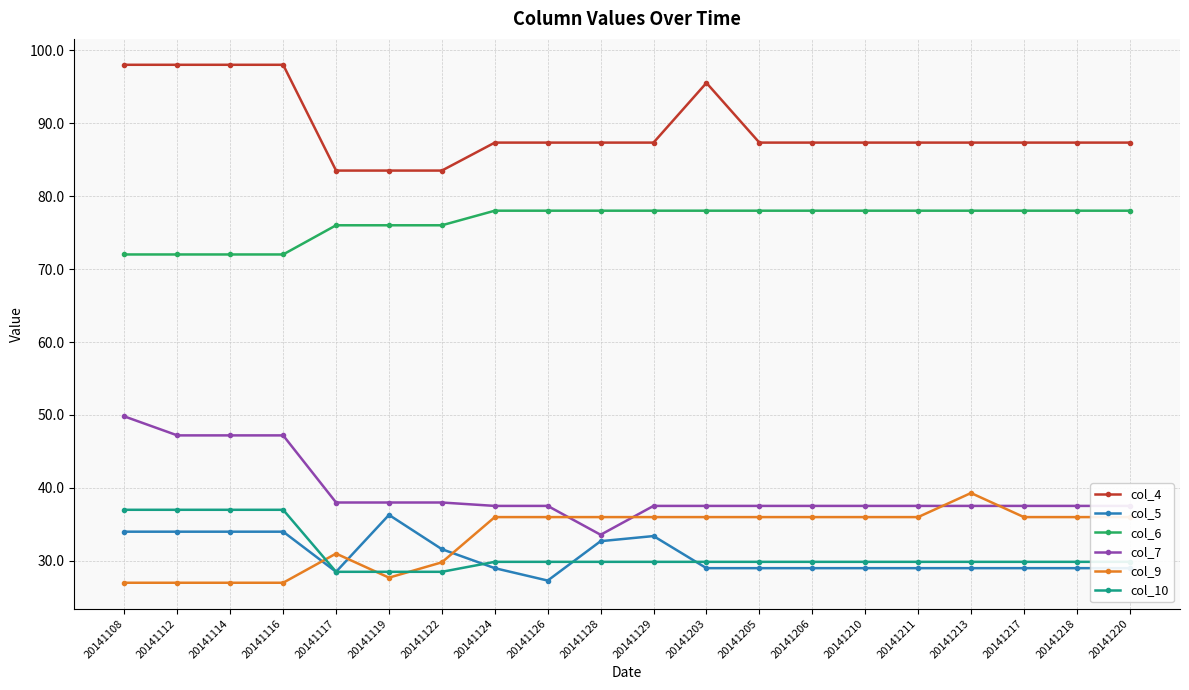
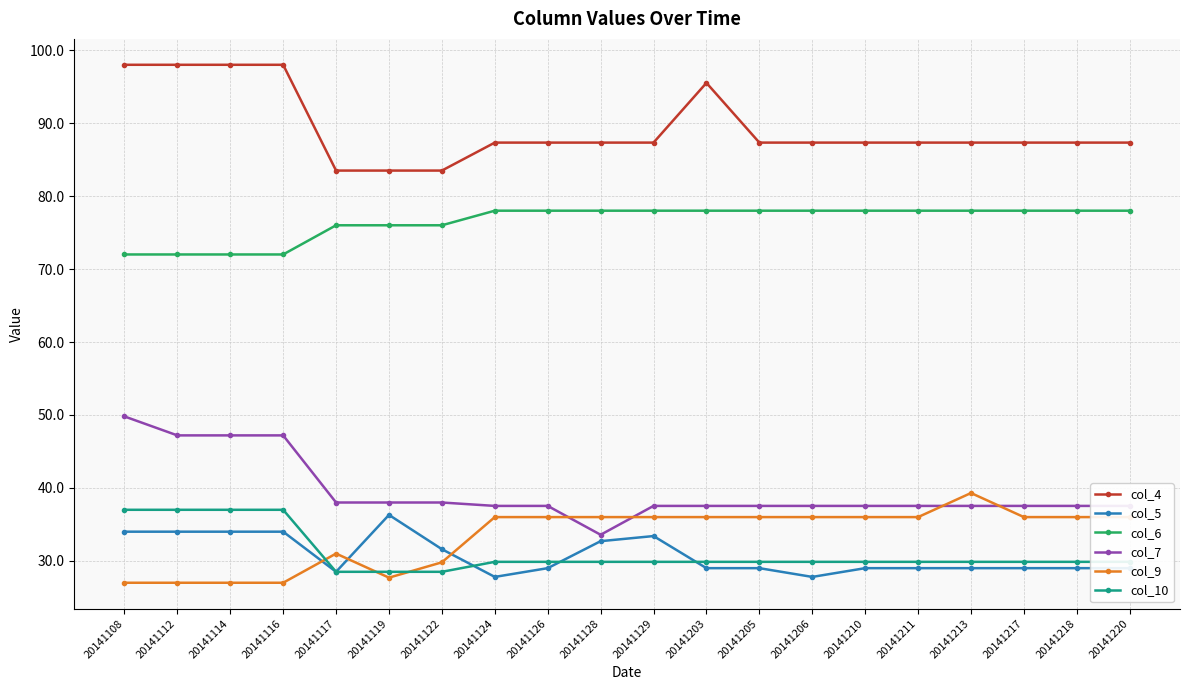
col_5, 20141124: 29 -> 28
col_5, 20141126: 27 -> 29
col_5, 20141206: 29 -> 28
